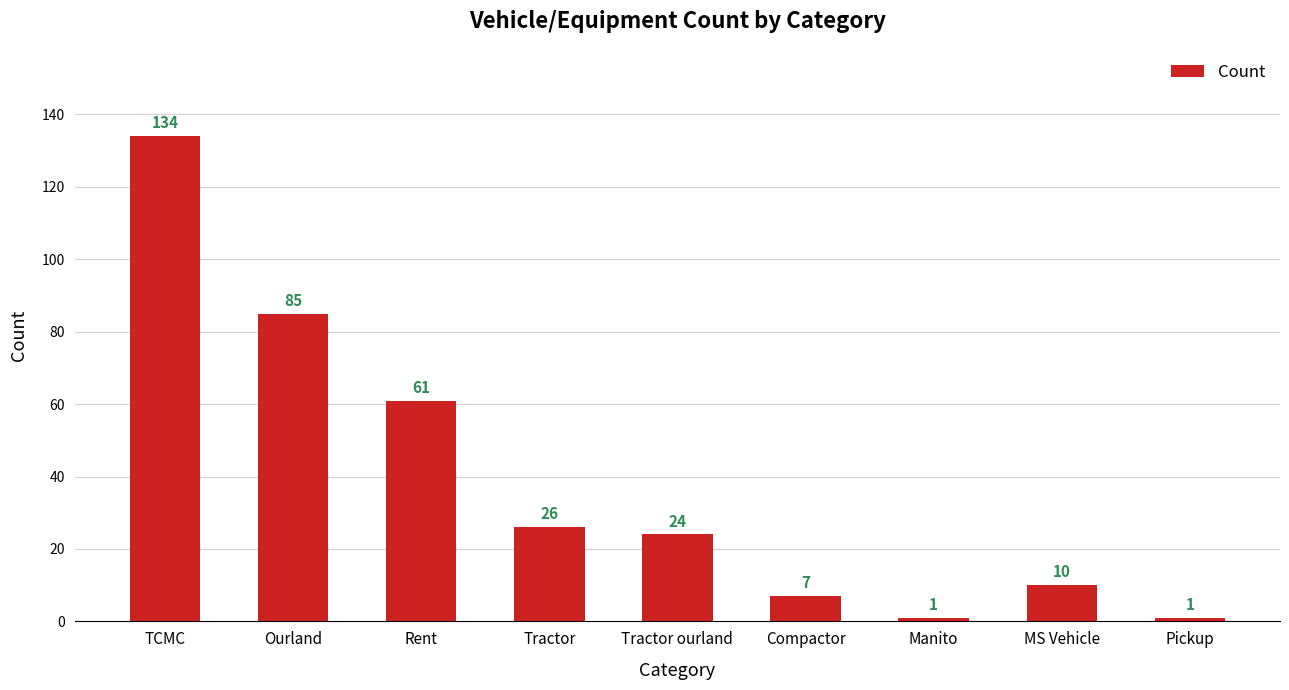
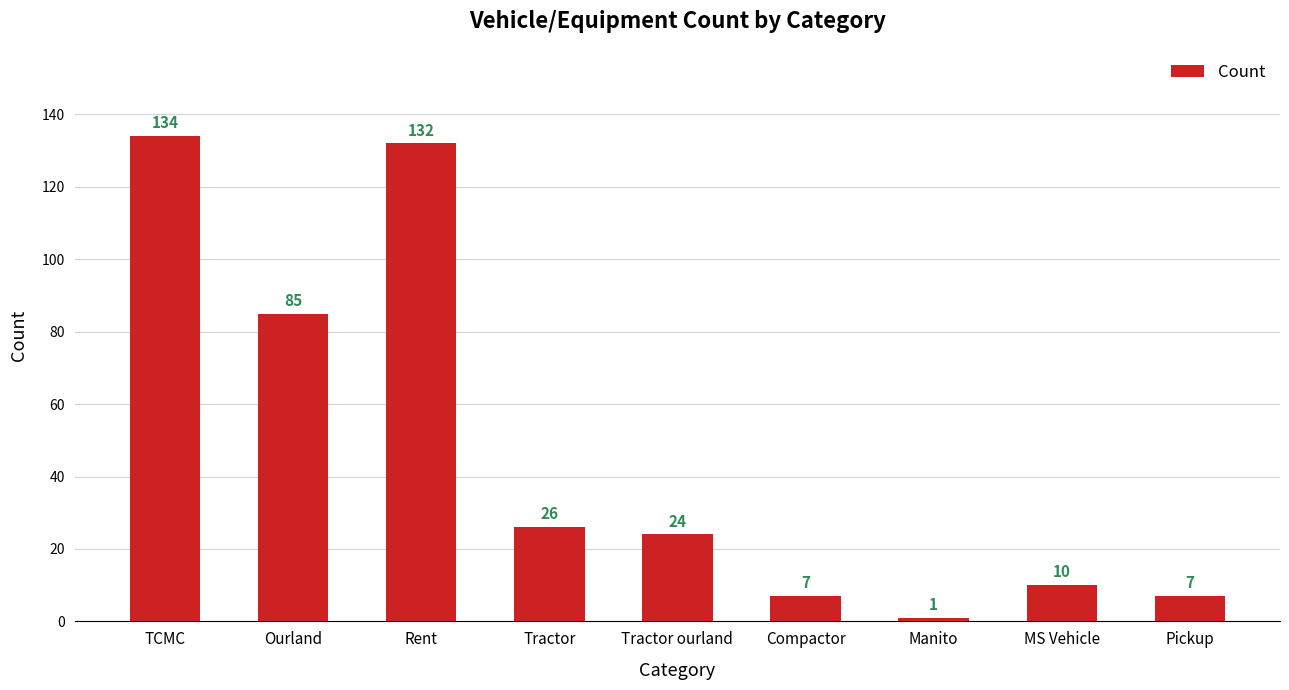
Rent: 61 -> 132
Pickup: 1 -> 7
